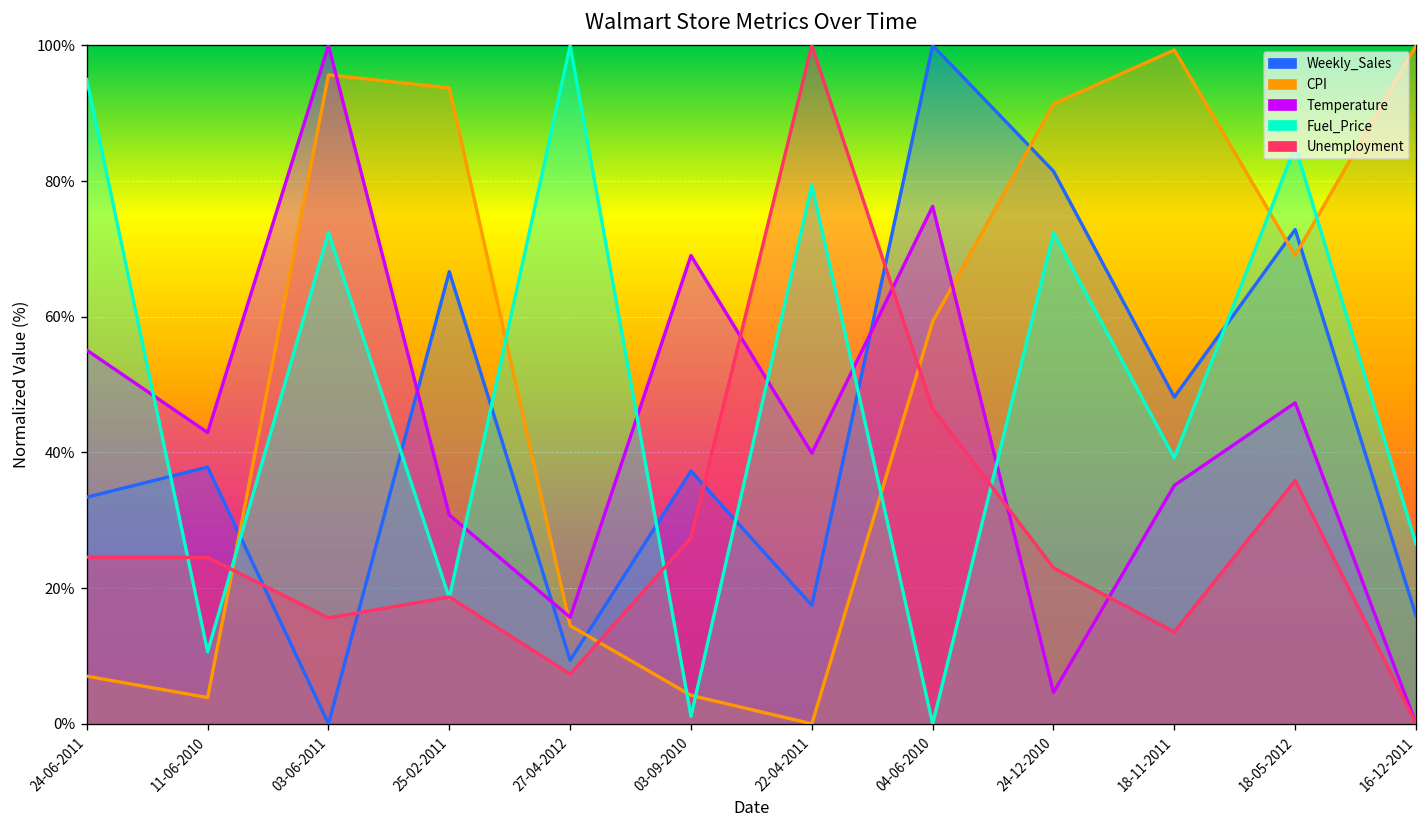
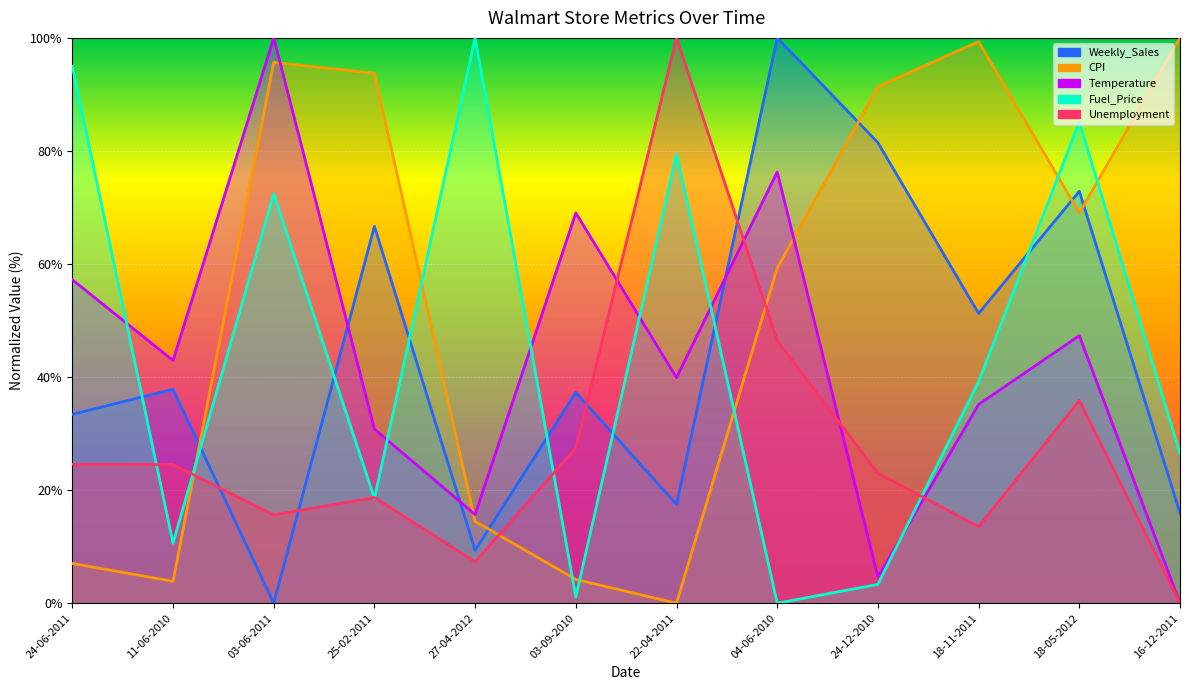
Temperature, 24-06-2011: 55% -> 57%
Fuel_Price, 24-12-2010: 72% -> 3%
Weekly_Sales, 18-11-2011: 48% -> 51%
